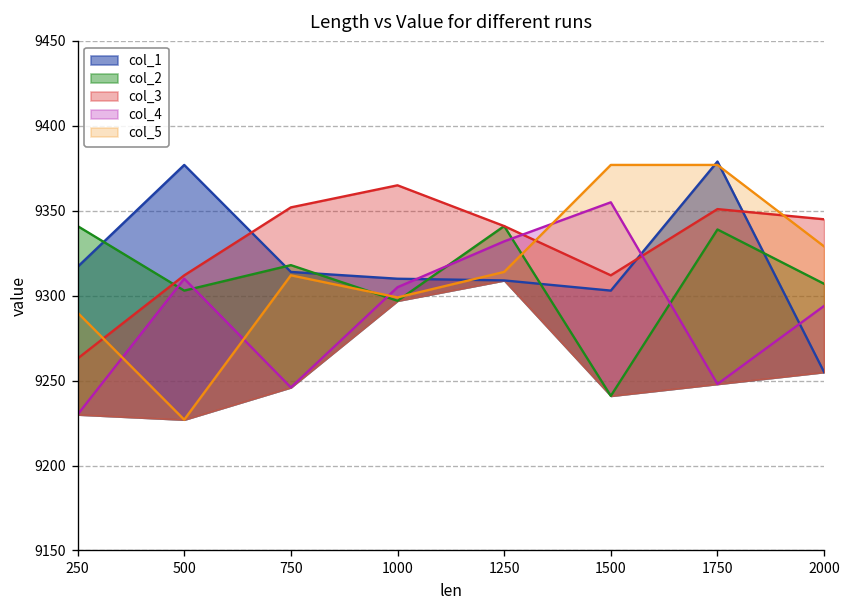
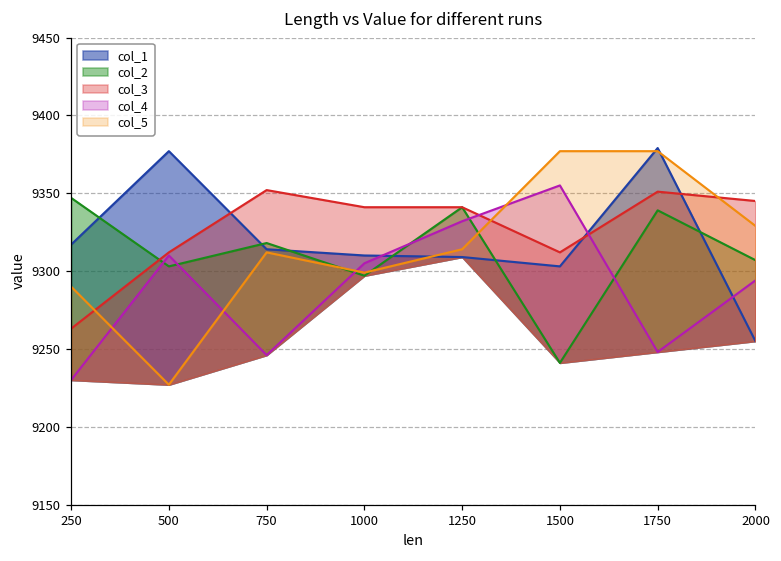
col_2, 250: 9341 -> 9347
col_3, 1000: 9365 -> 9341
